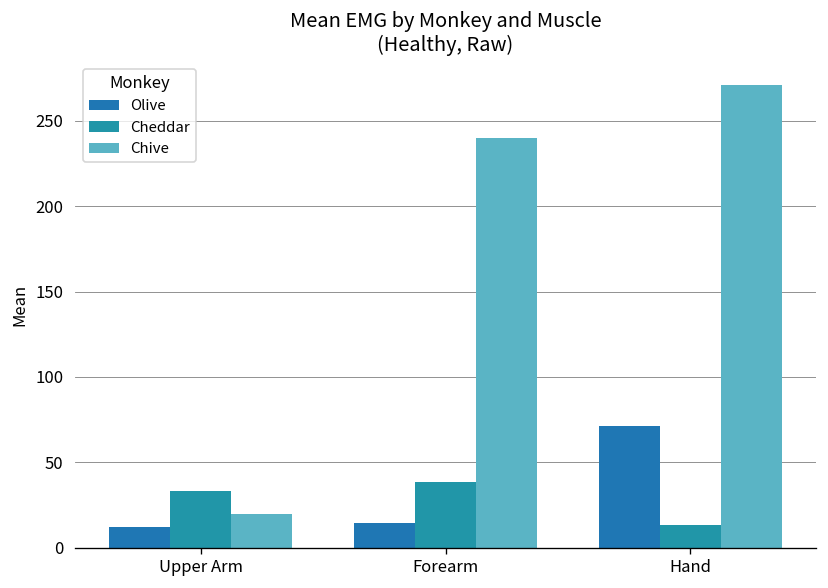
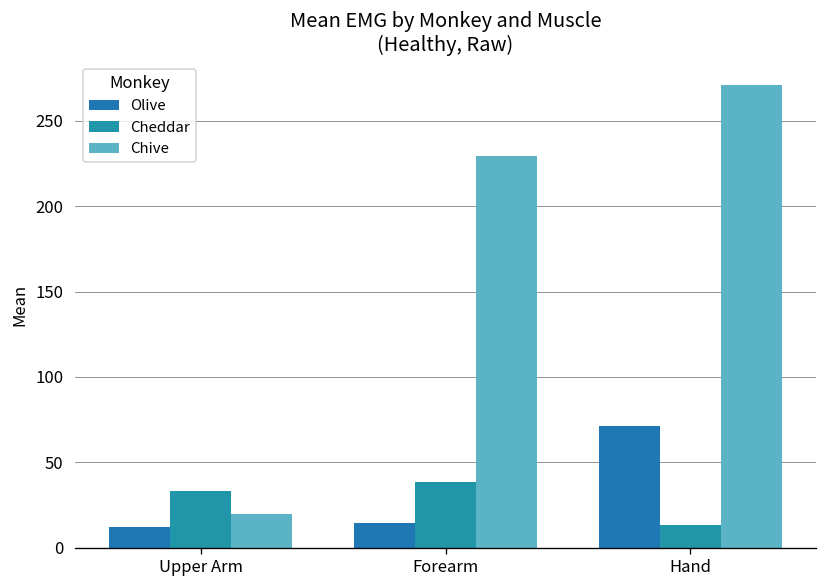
Chive, Forearm: 240 -> 229
